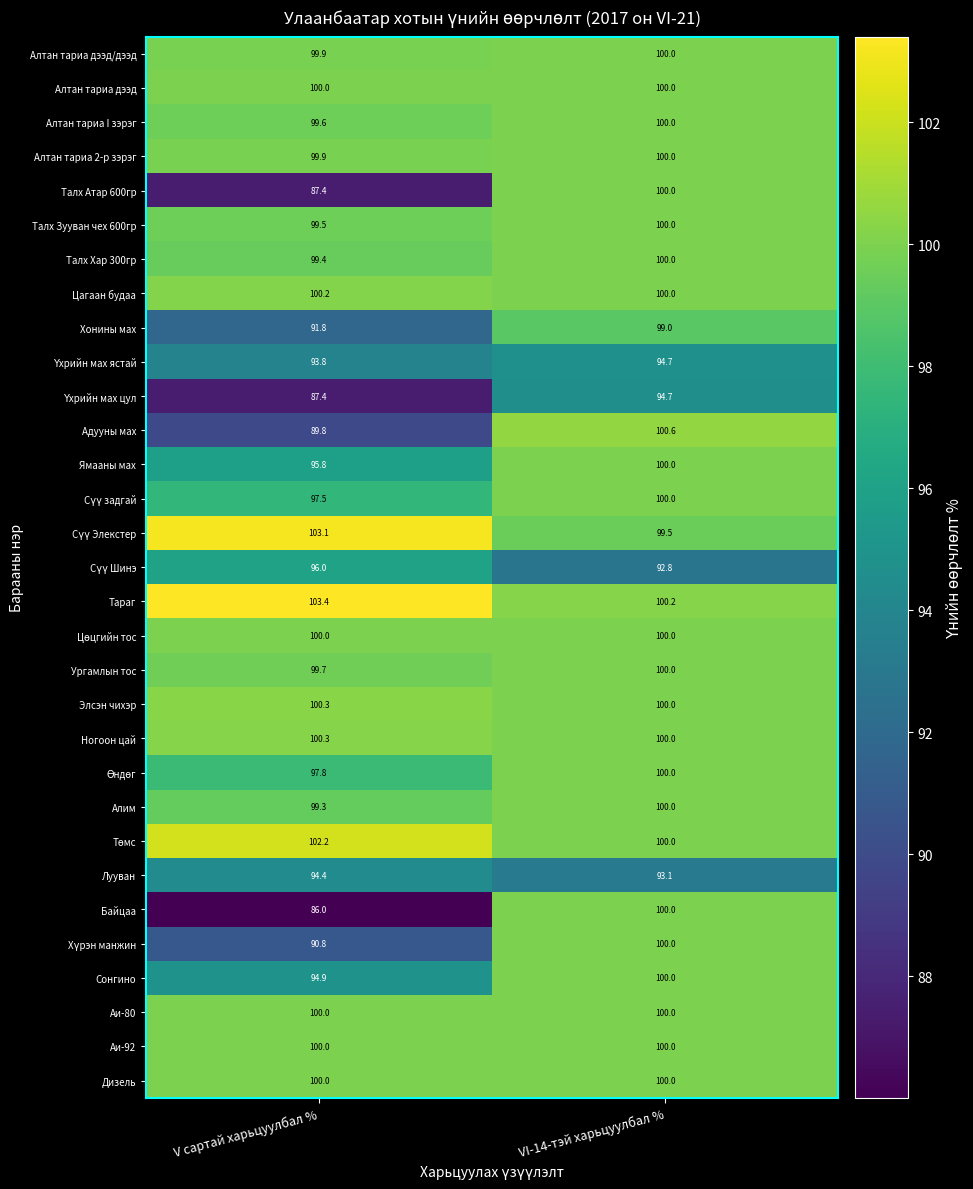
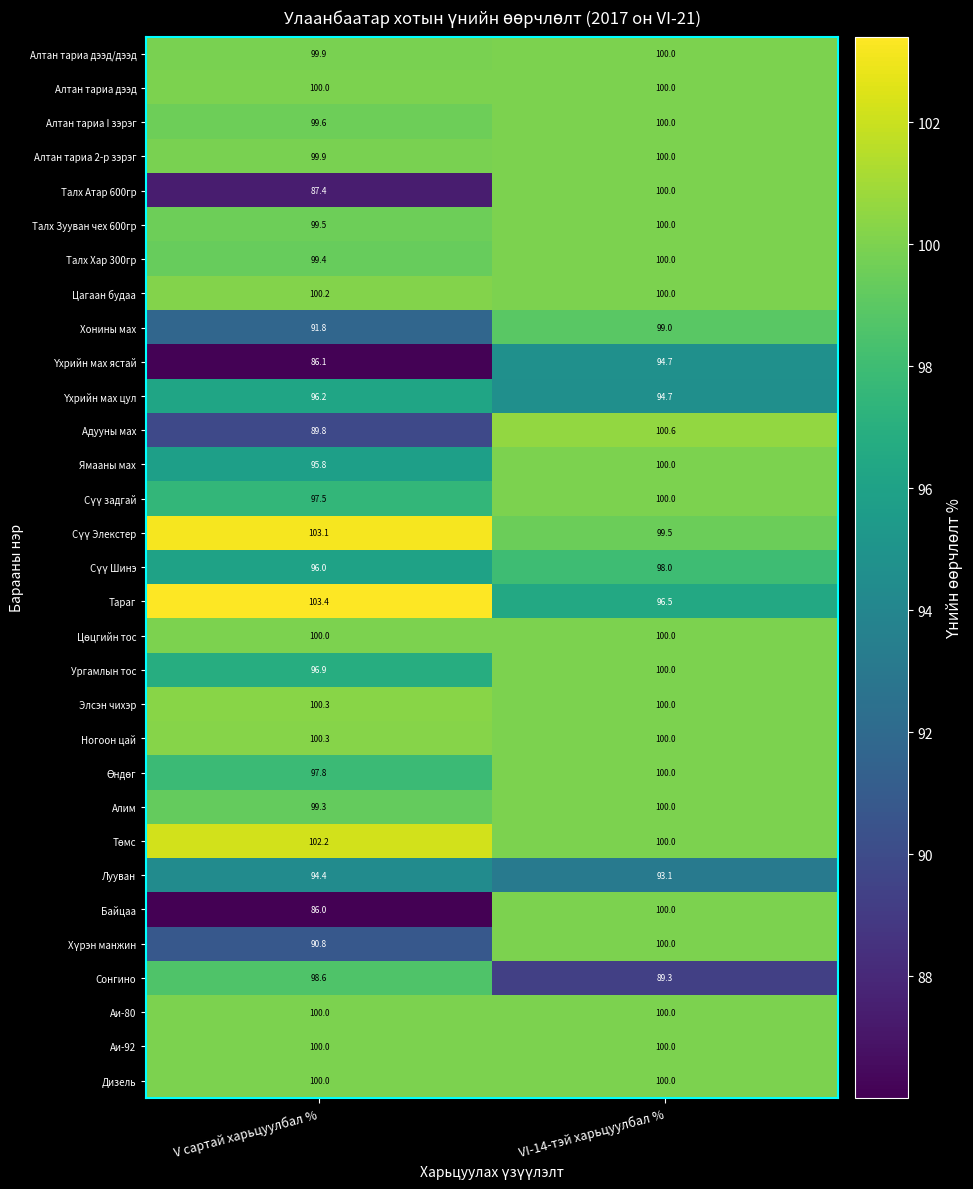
Үхрийн мах ястай, V сартай харьцуулбал %: 93.8 -> 86.1
Үхрийн мах цул, V сартай харьцуулбал %: 87.4 -> 96.2
Сүү Шинэ, VI-14-тэй харьцуулбал %: 92.8 -> 98.0
Тараг, VI-14-тэй харьцуулбал %: 100.2 -> 96.5
Ургамлын тос, V сартай харьцуулбал %: 99.7 -> 96.9
Сонгино, V сартай харьцуулбал %: 94.9 -> 98.6
Сонгино, VI-14-тэй харьцуулбал %: 100.0 -> 89.3
